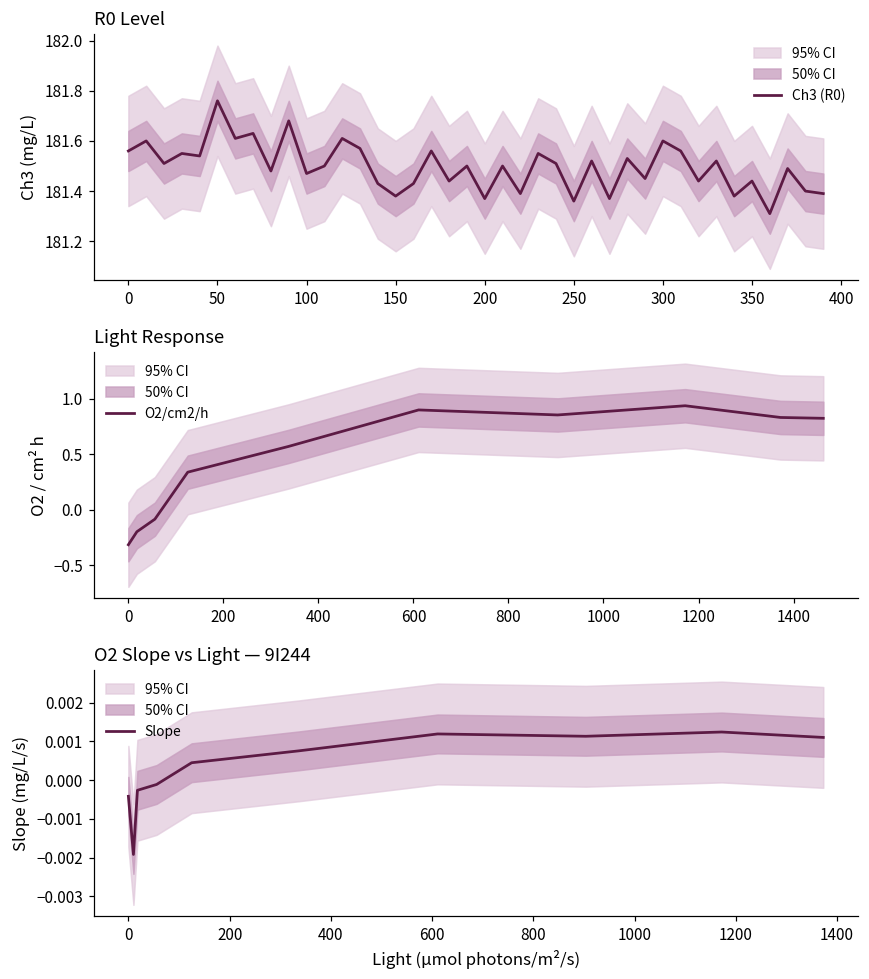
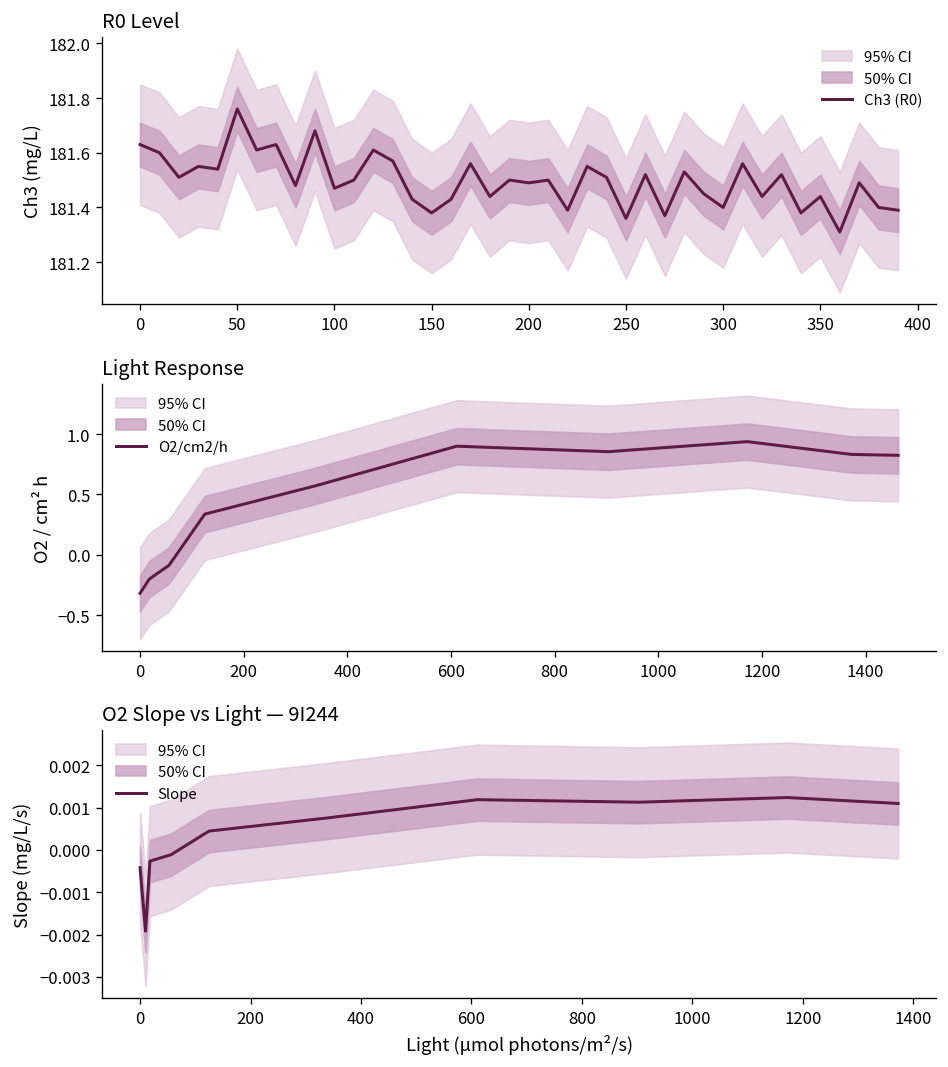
R0 Level, Ch3 (R0), 0: 181.56 -> 181.63
R0 Level, Ch3 (R0), 200: 181.37 -> 181.49
R0 Level, Ch3 (R0), 300: 181.6 -> 181.4
